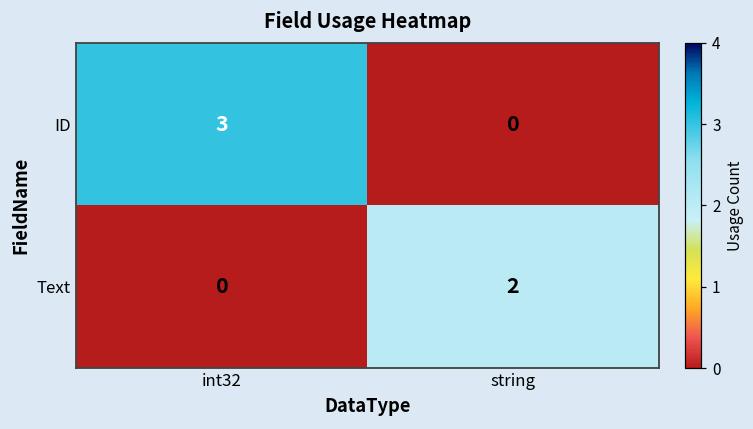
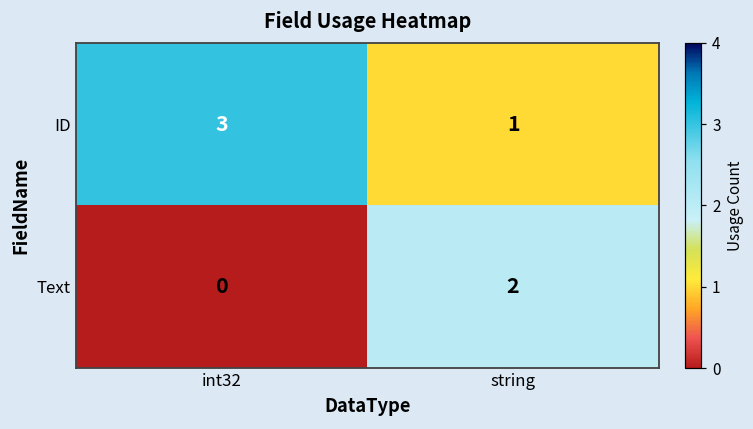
ID, string: 0 -> 1
